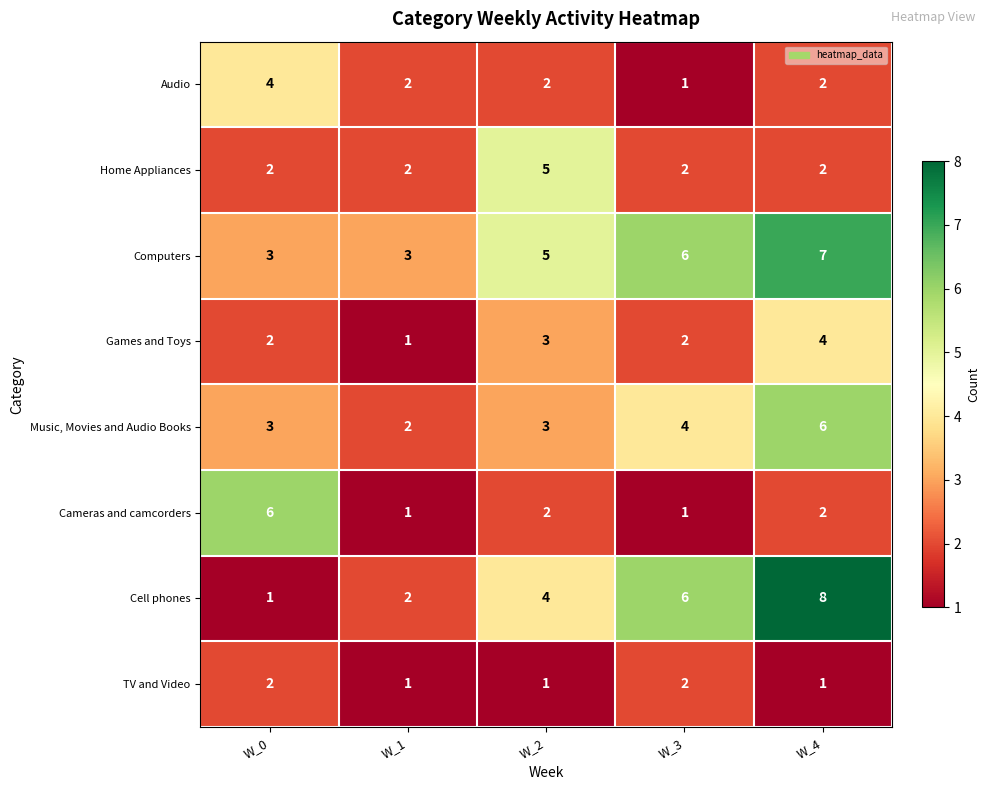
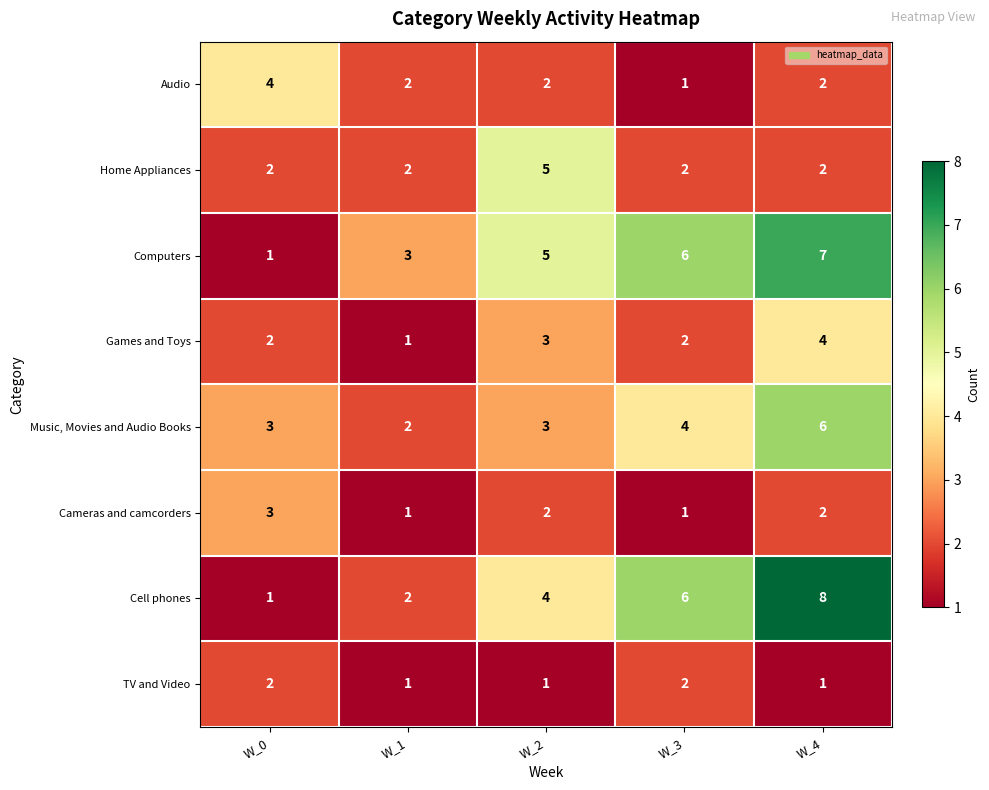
Computers, W_0: 3 -> 1
Cameras and camcorders, W_0: 6 -> 3
